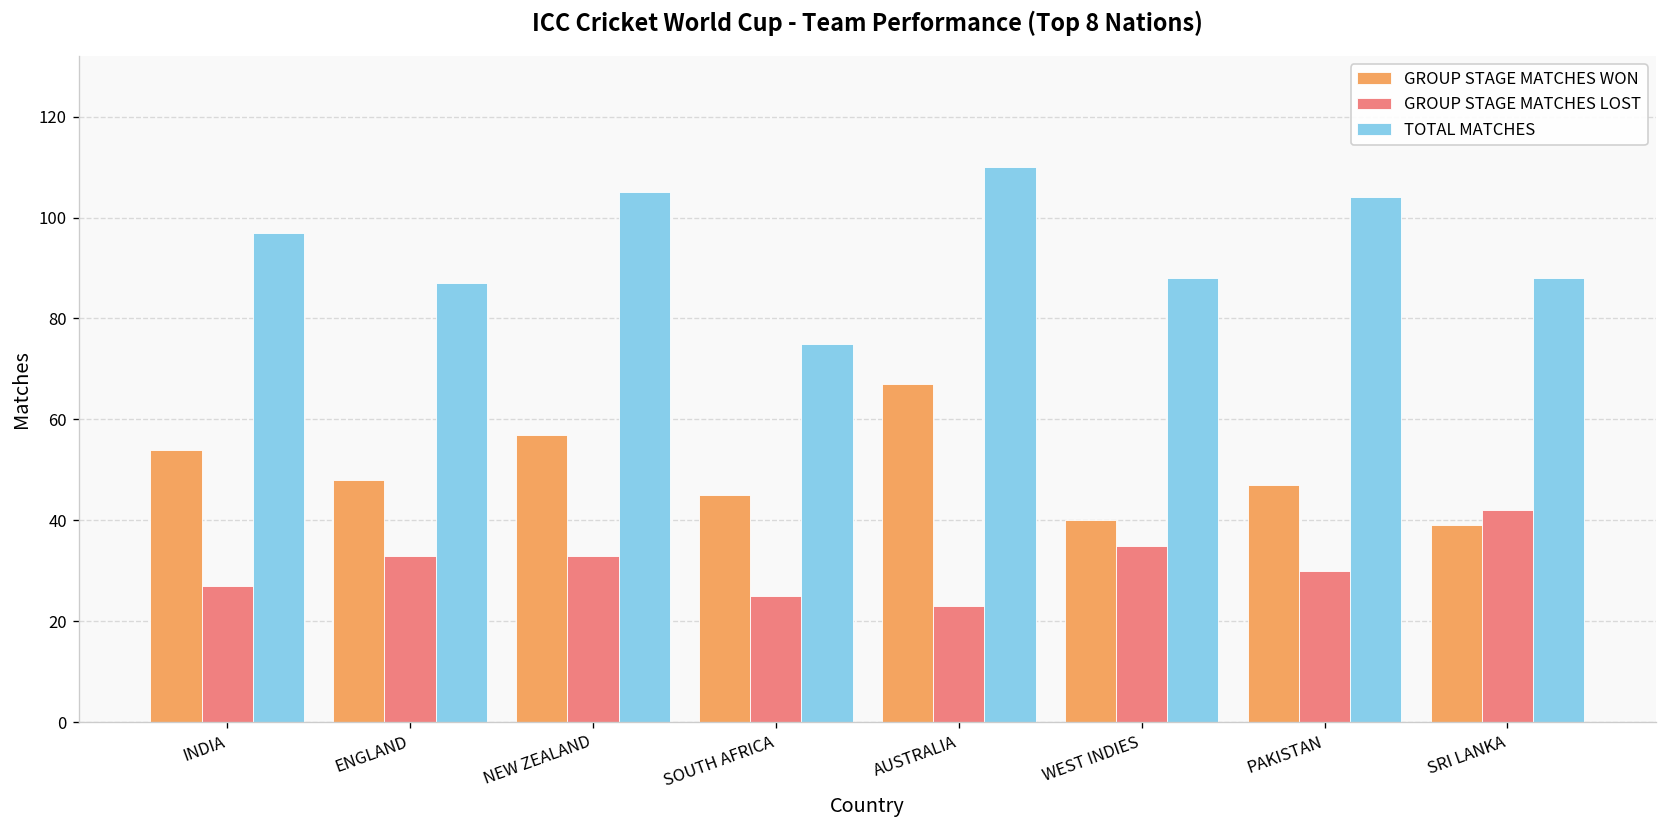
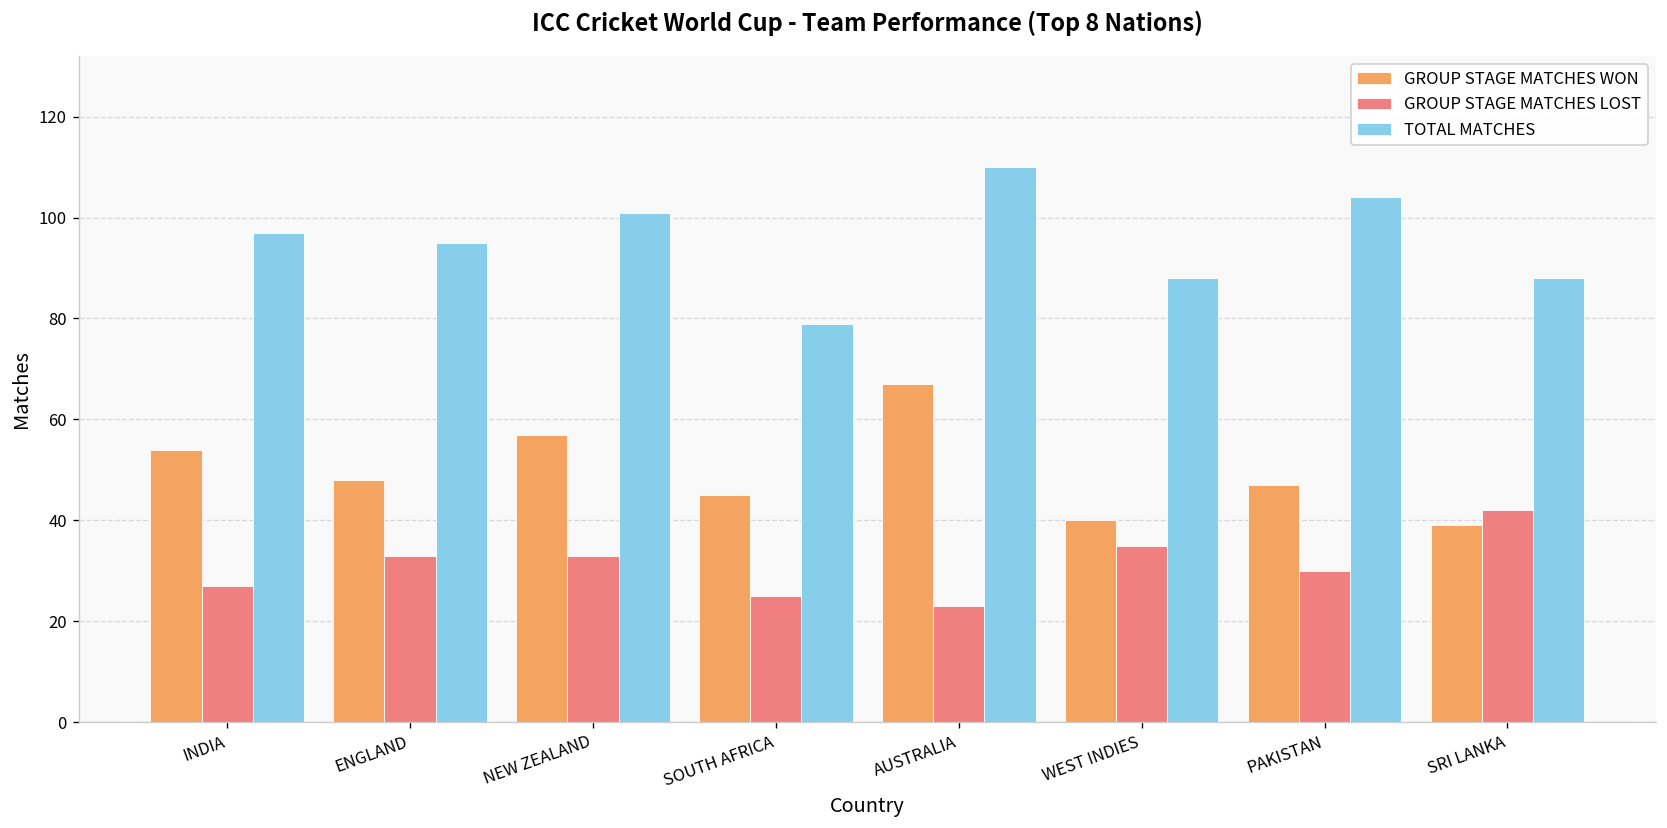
TOTAL MATCHES, ENGLAND: 87 -> 95
TOTAL MATCHES, NEW ZEALAND: 105 -> 101
TOTAL MATCHES, SOUTH AFRICA: 75 -> 79
